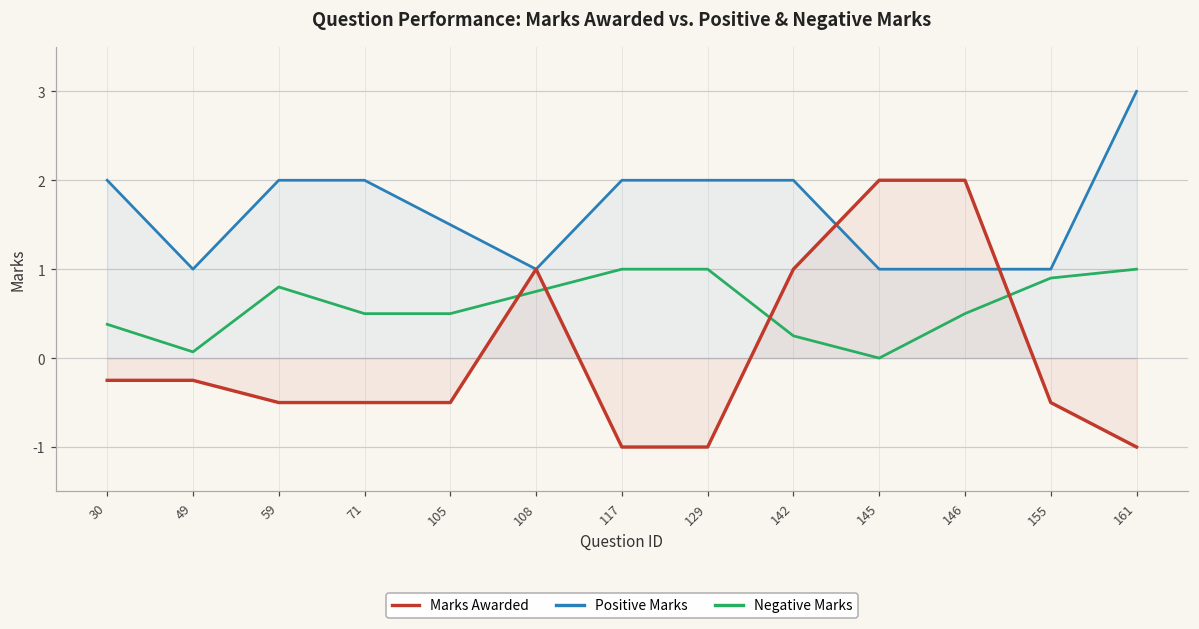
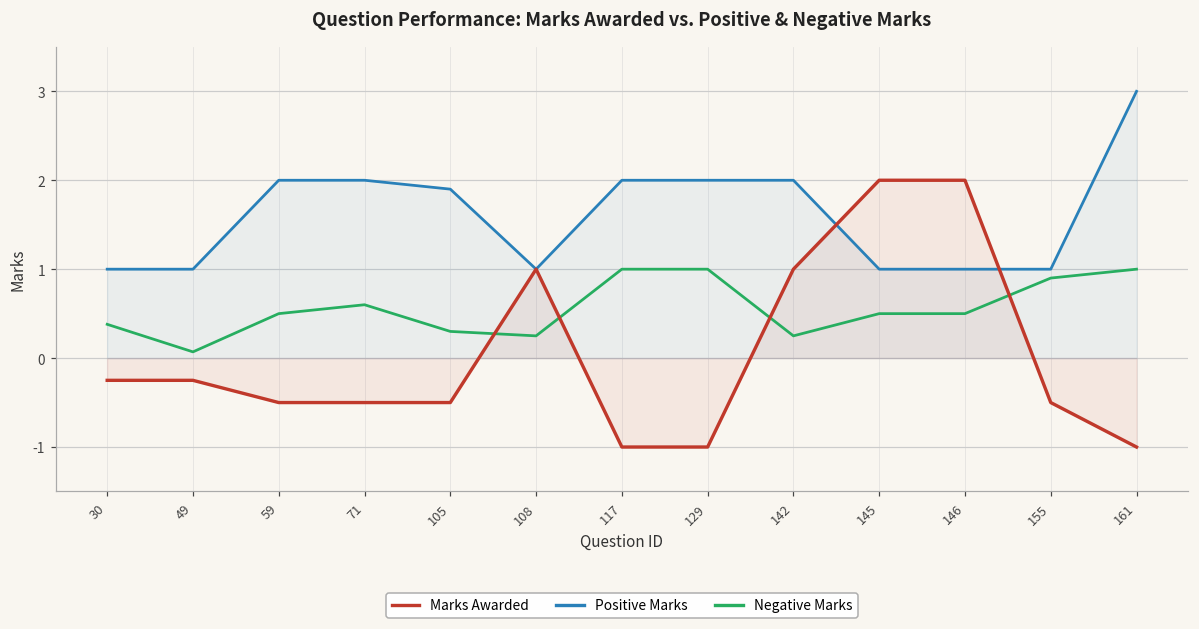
Positive Marks, 30: 2 -> 1
Negative Marks, 59: 0.8 -> 0.5
Negative Marks, 71: 0.5 -> 0.6
Positive Marks, 105: 1.5 -> 1.9
Negative Marks, 105: 0.5 -> 0.3
Negative Marks, 108: 0.8 -> 0.3
Negative Marks, 145: 0.0 -> 0.5
